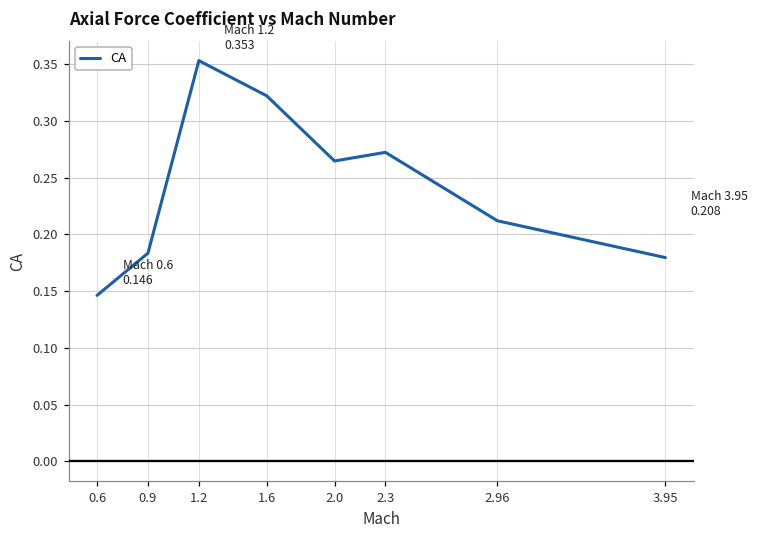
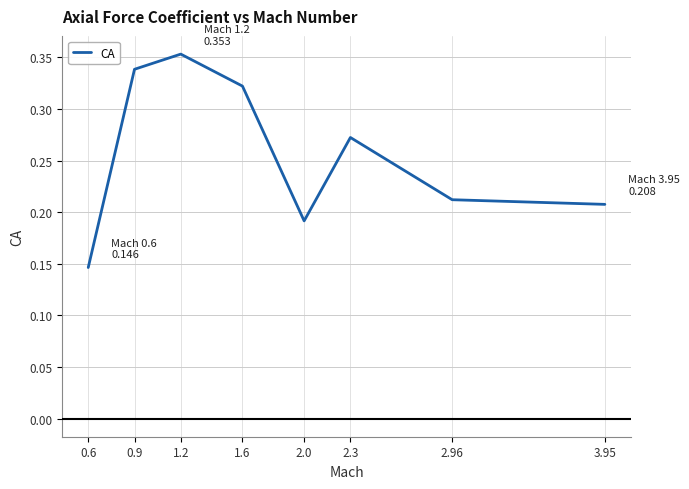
0.9: 0.184 -> 0.338
2.0: 0.265 -> 0.192
3.95: 0.180 -> 0.208
